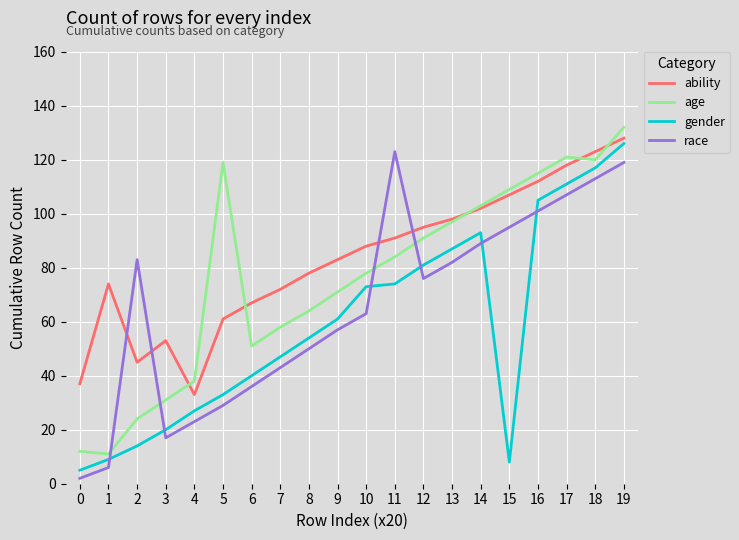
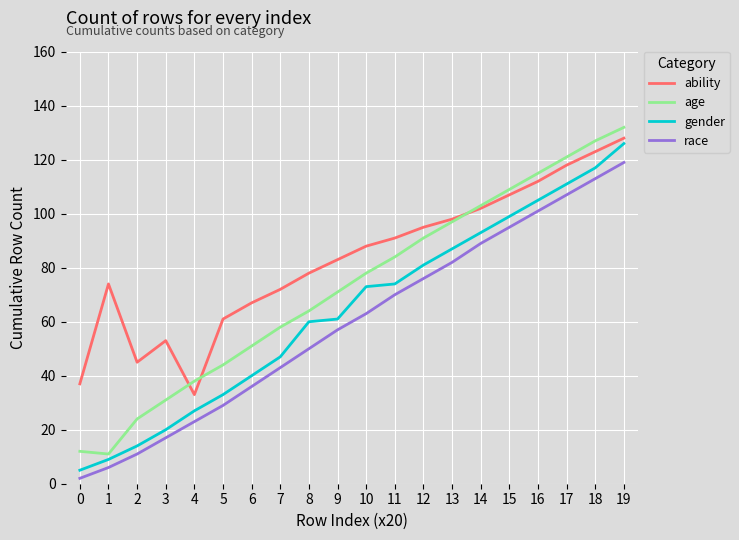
race, 2: 83 -> 11
age, 5: 119 -> 44
gender, 8: 54 -> 60
race, 11: 123 -> 70
gender, 15: 8 -> 99
age, 18: 120 -> 127
